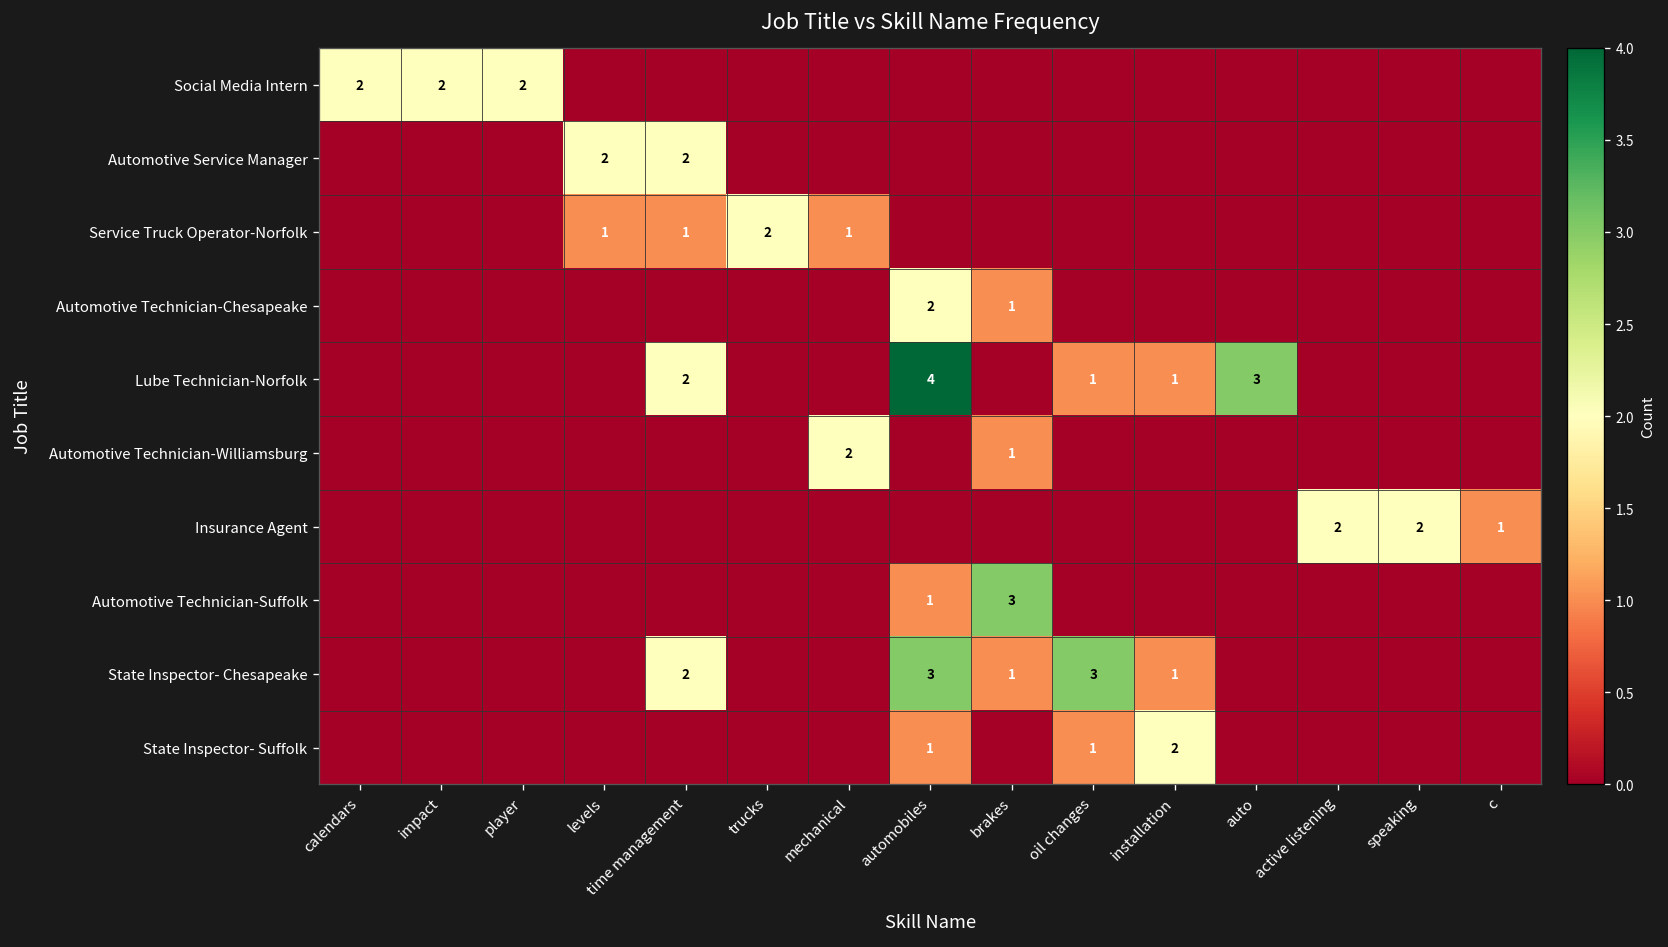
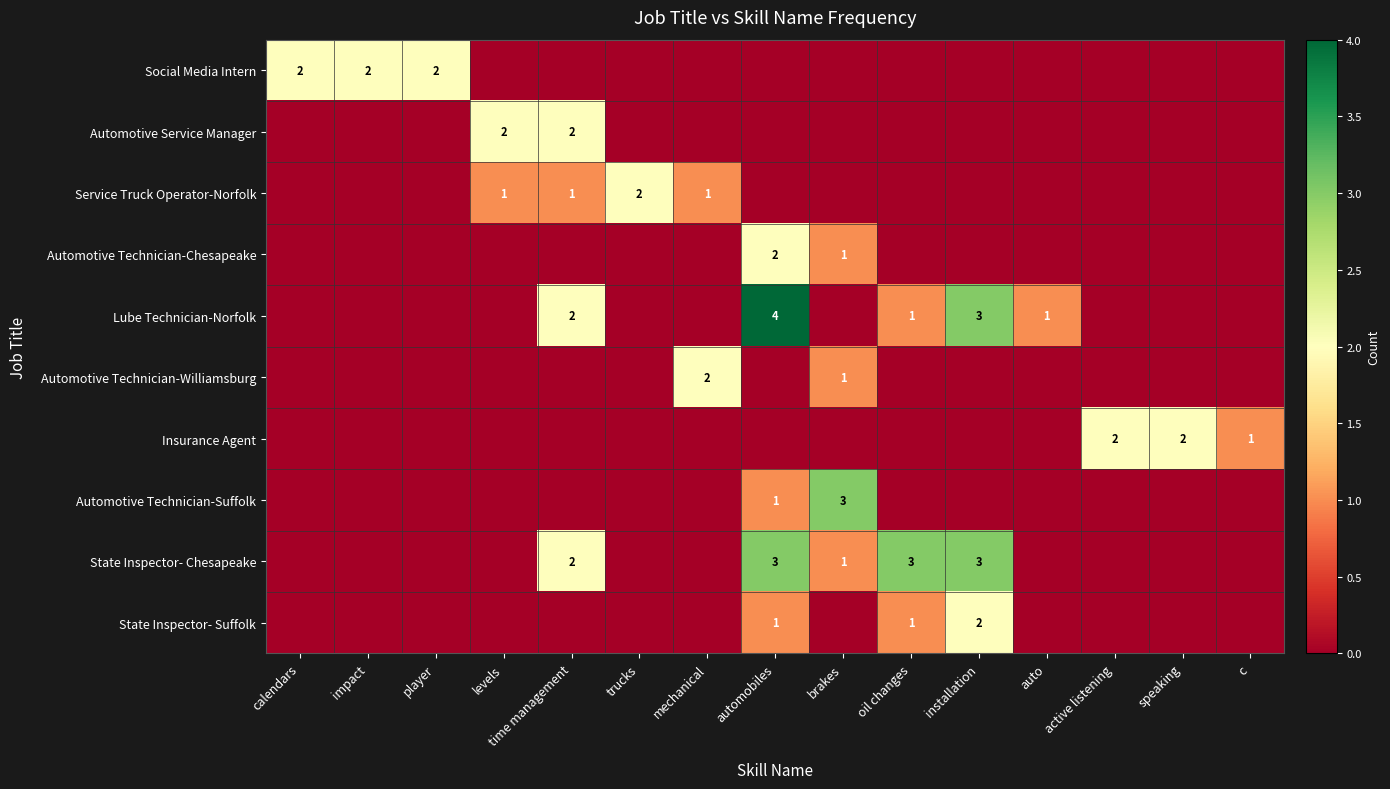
Lube Technician-Norfolk, installation: 1 -> 3
Lube Technician-Norfolk, auto: 3 -> 1
State Inspector- Chesapeake, installation: 1 -> 3
